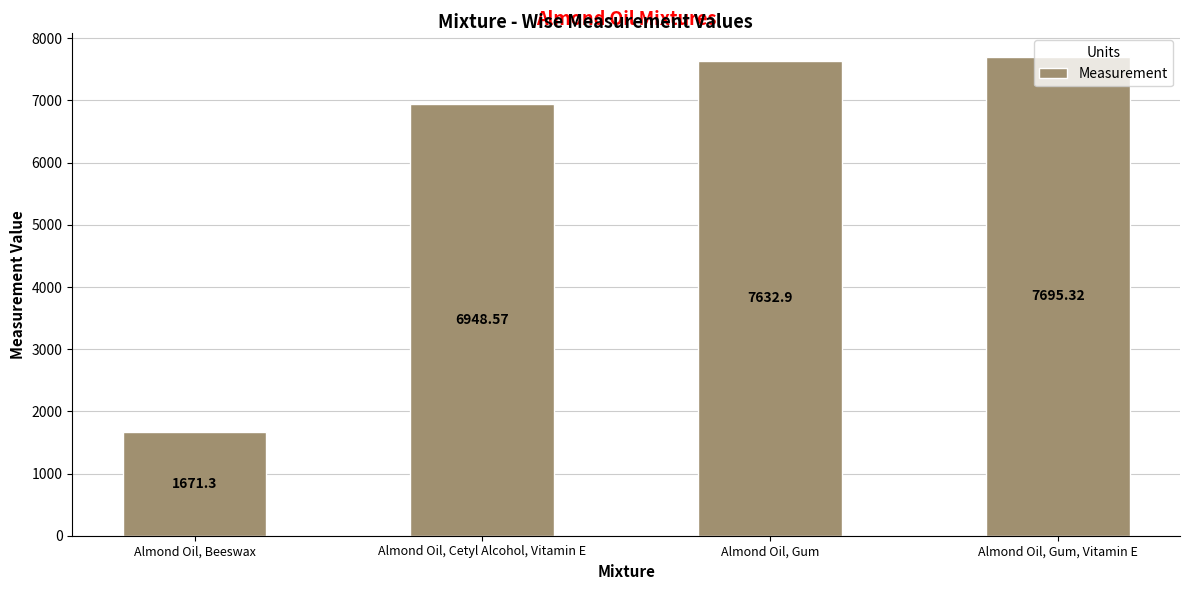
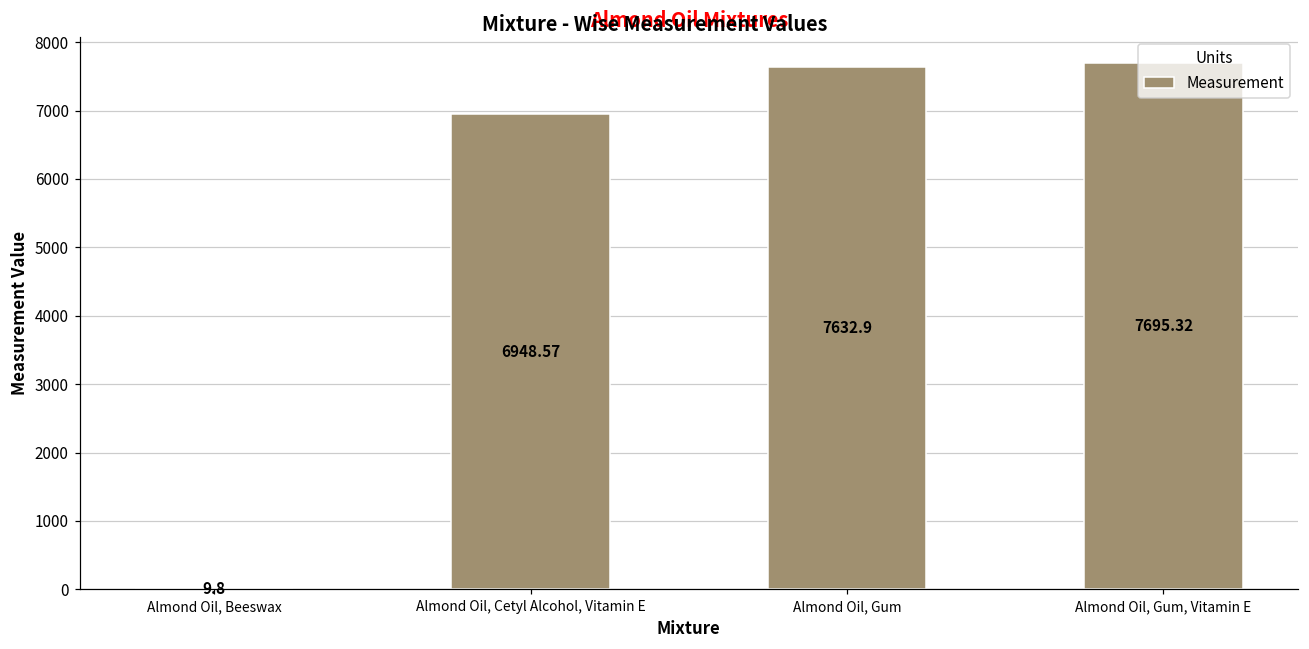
Almond Oil, Beeswax: 1671.3 -> 9.8
